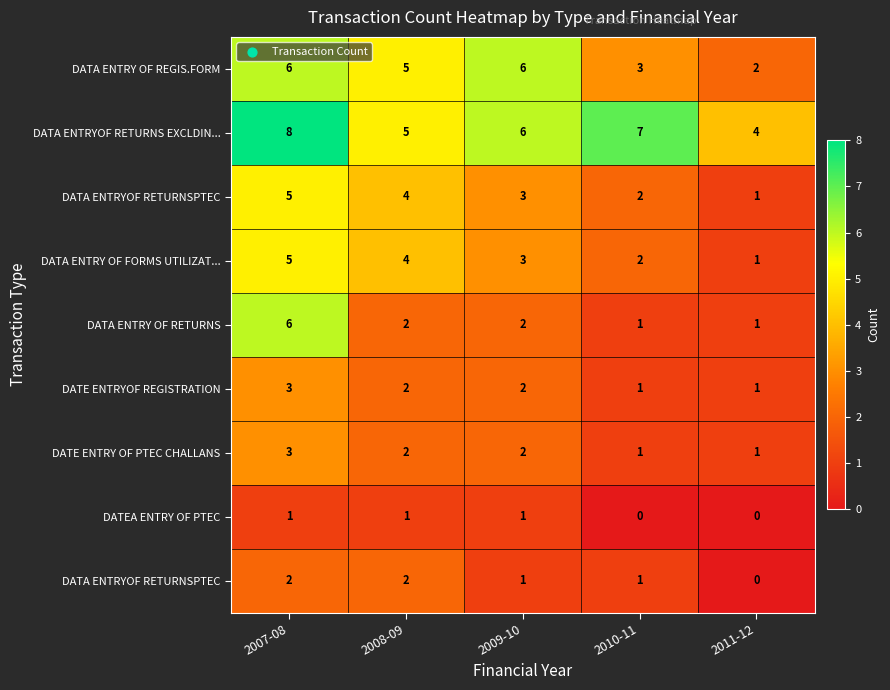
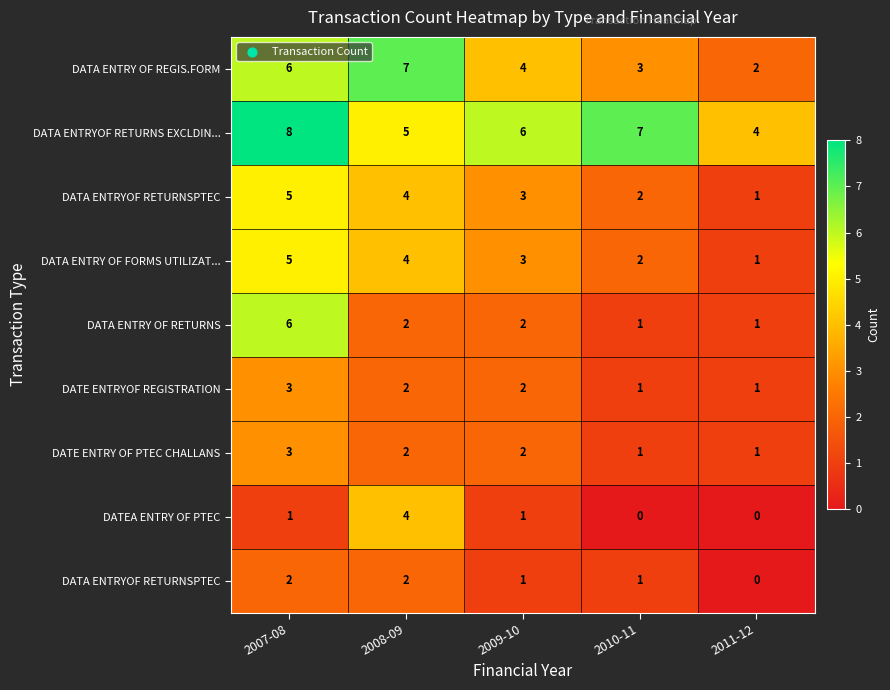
DATA ENTRY OF REGIS.FORM, 2008-09: 5 -> 7
DATA ENTRY OF REGIS.FORM, 2009-10: 6 -> 4
DATEA ENTRY OF PTEC, 2008-09: 1 -> 4
